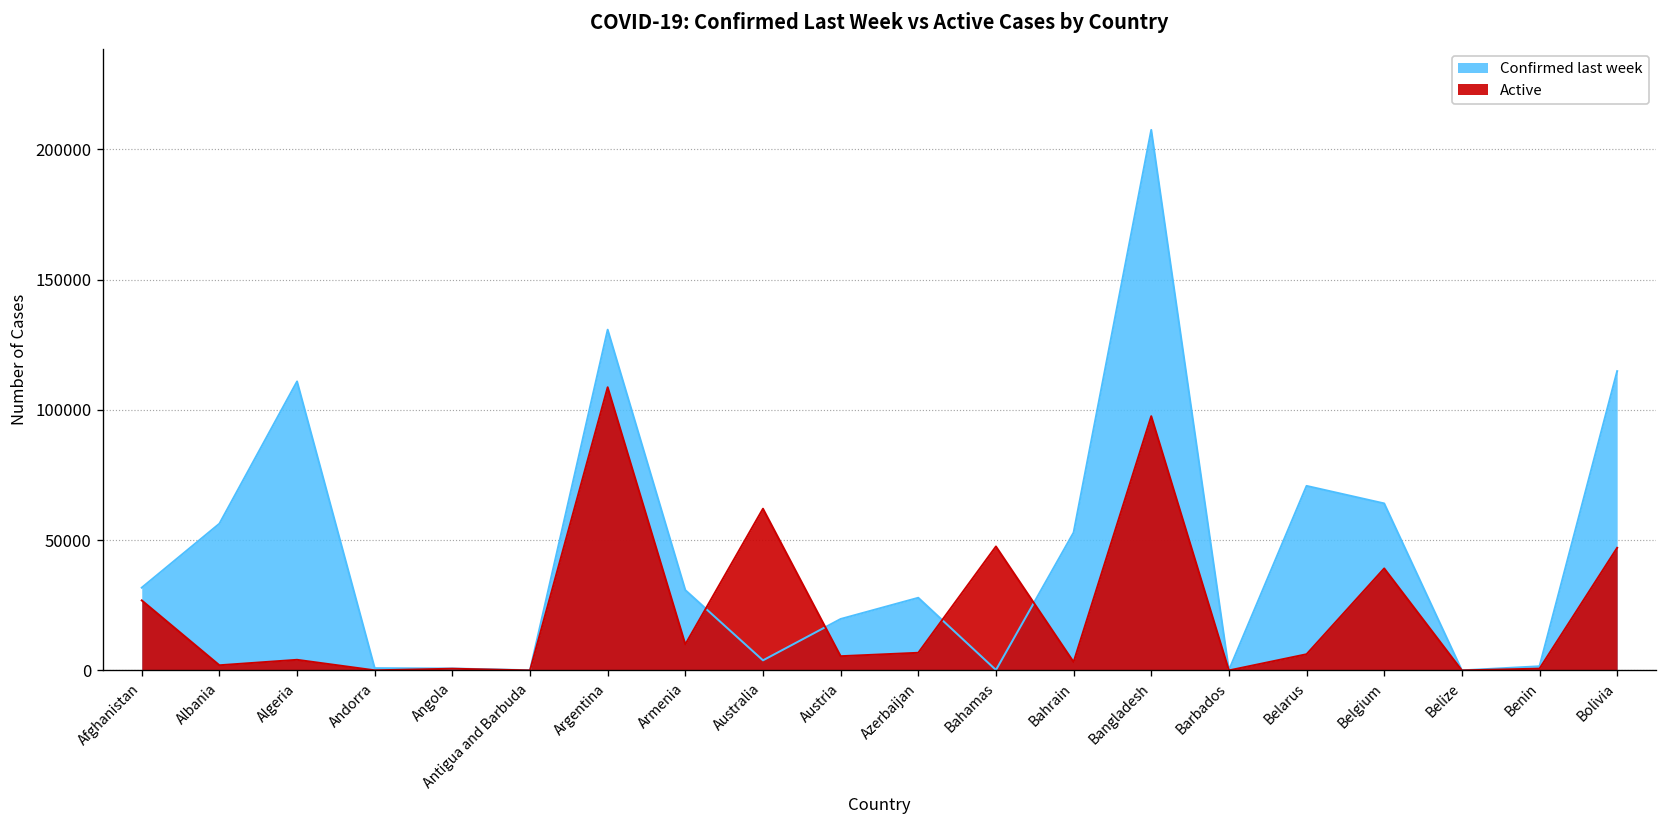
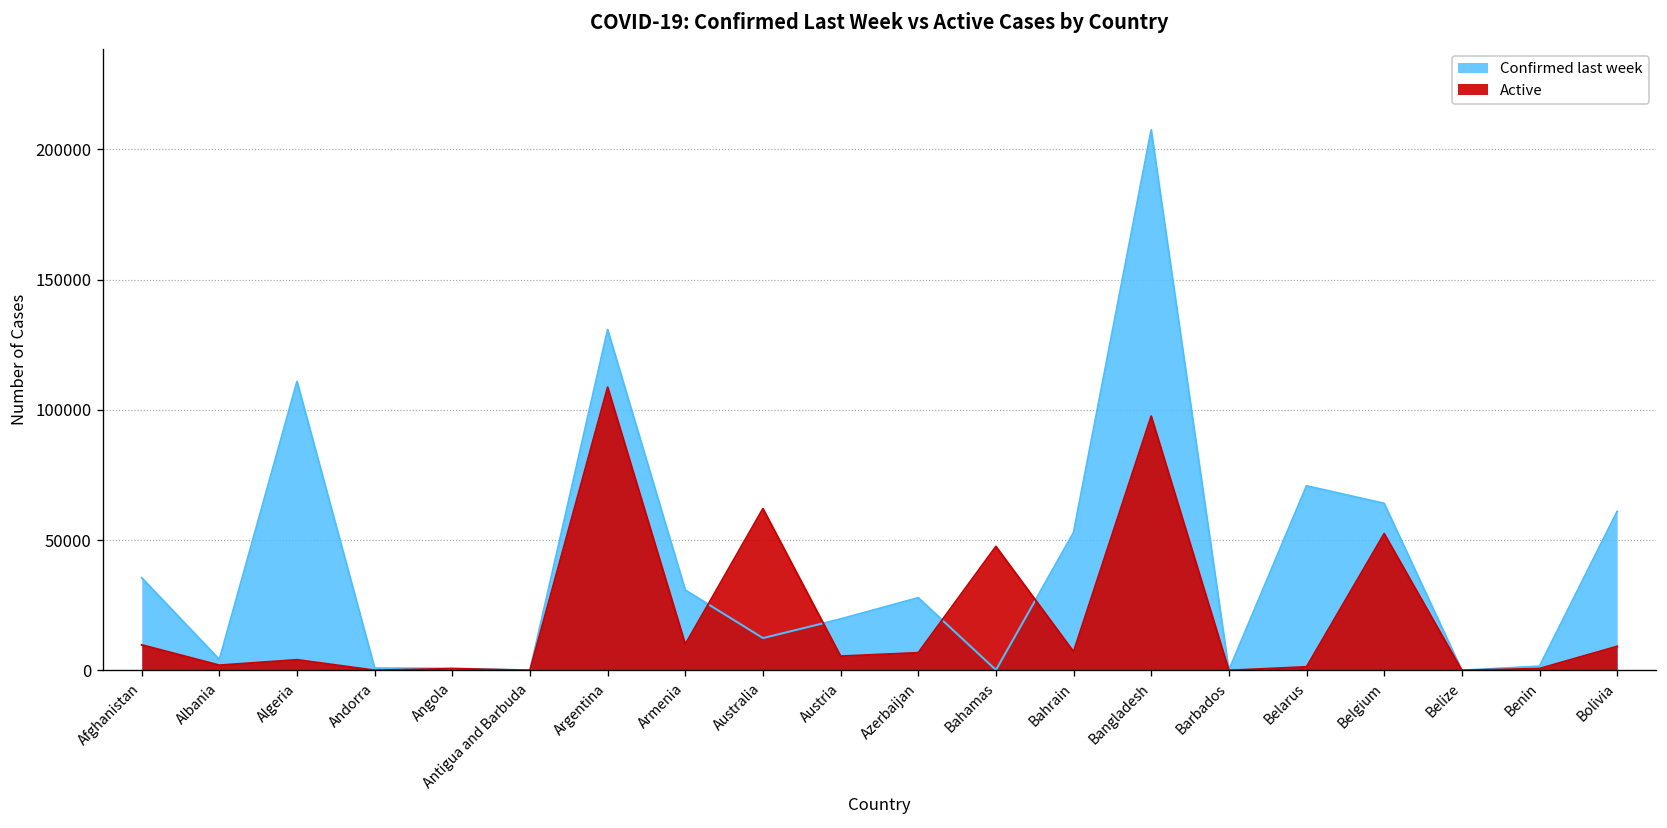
Confirmed last week, Afghanistan: 32000 -> 36000
Active, Afghanistan: 27000 -> 10000
Confirmed last week, Albania: 56000 -> 4000
Confirmed last week, Australia: 4000 -> 12000
Active, Bahrain: 3000 -> 7000
Active, Belarus: 6000 -> 1000
Active, Belgium: 39000 -> 52000
Confirmed last week, Bolivia: 115000 -> 61000
Active, Bolivia: 47000 -> 9000
